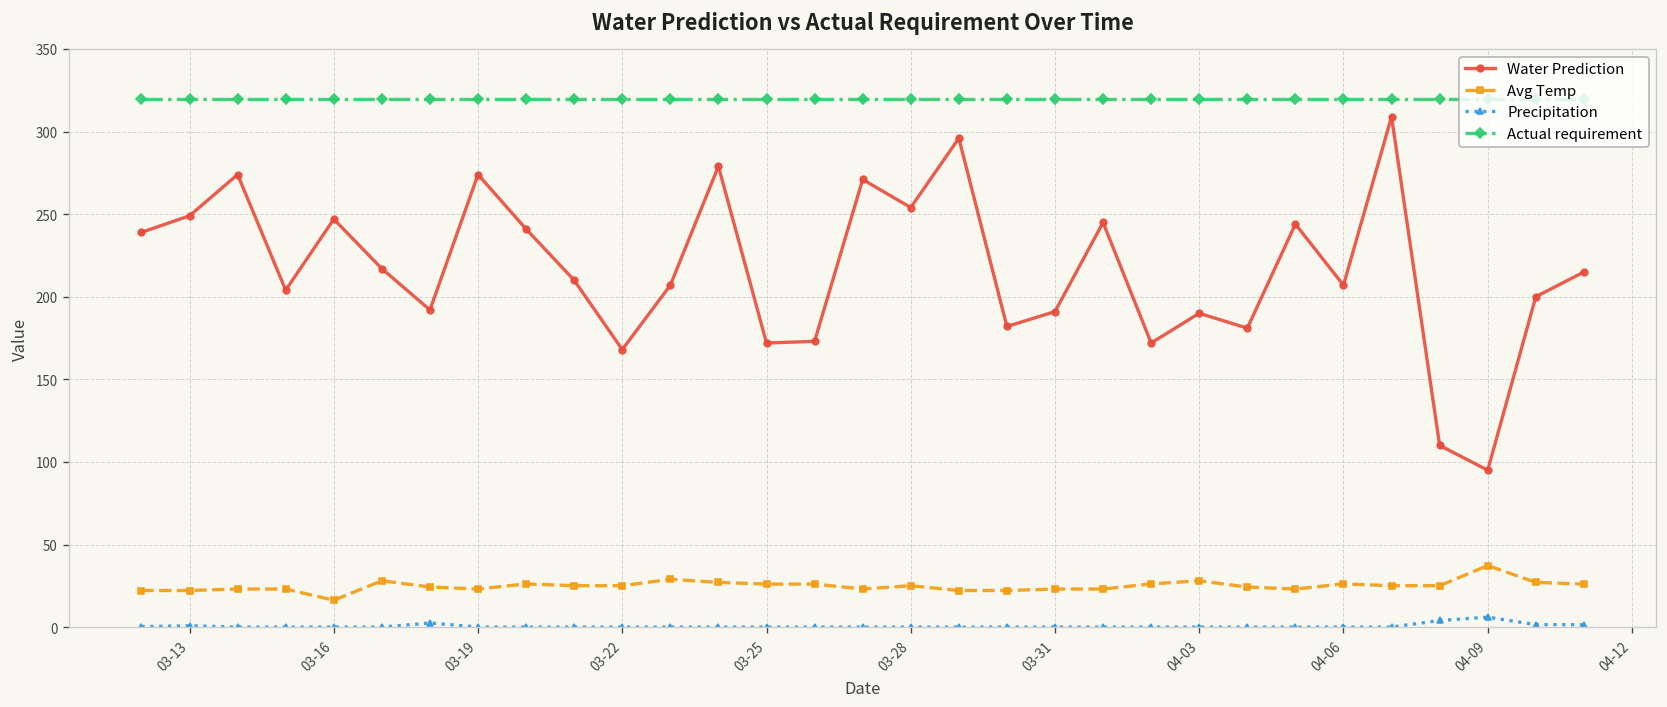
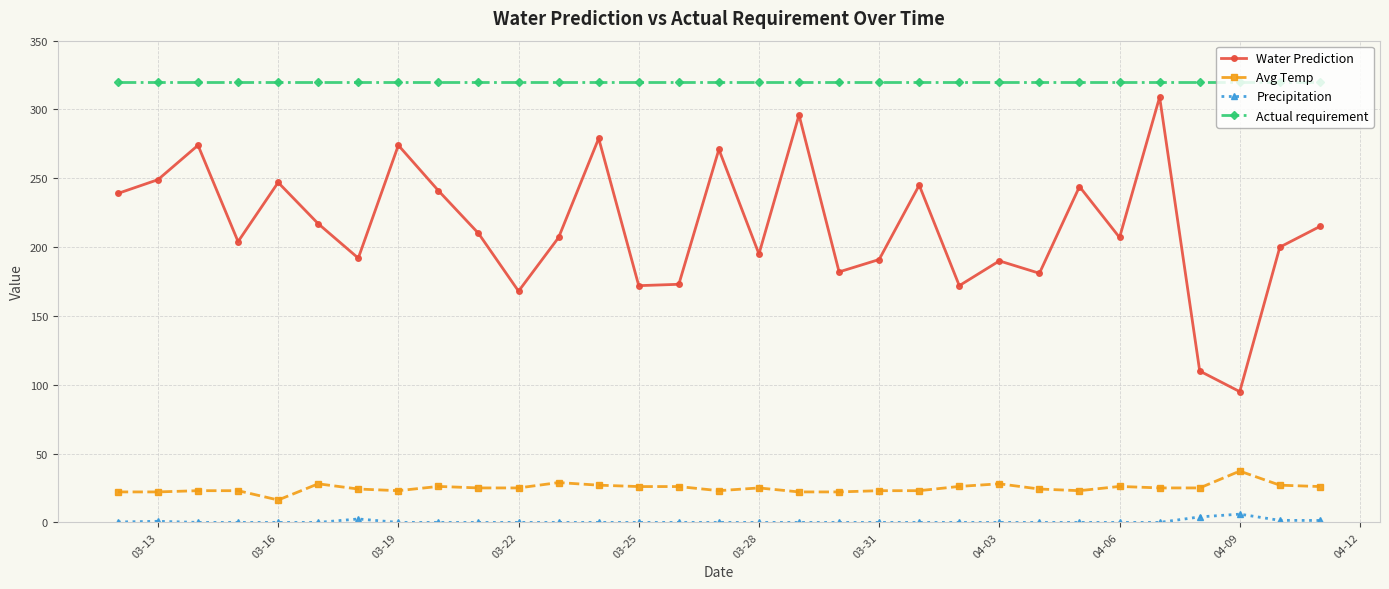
Water Prediction, 03-28: 254 -> 195
